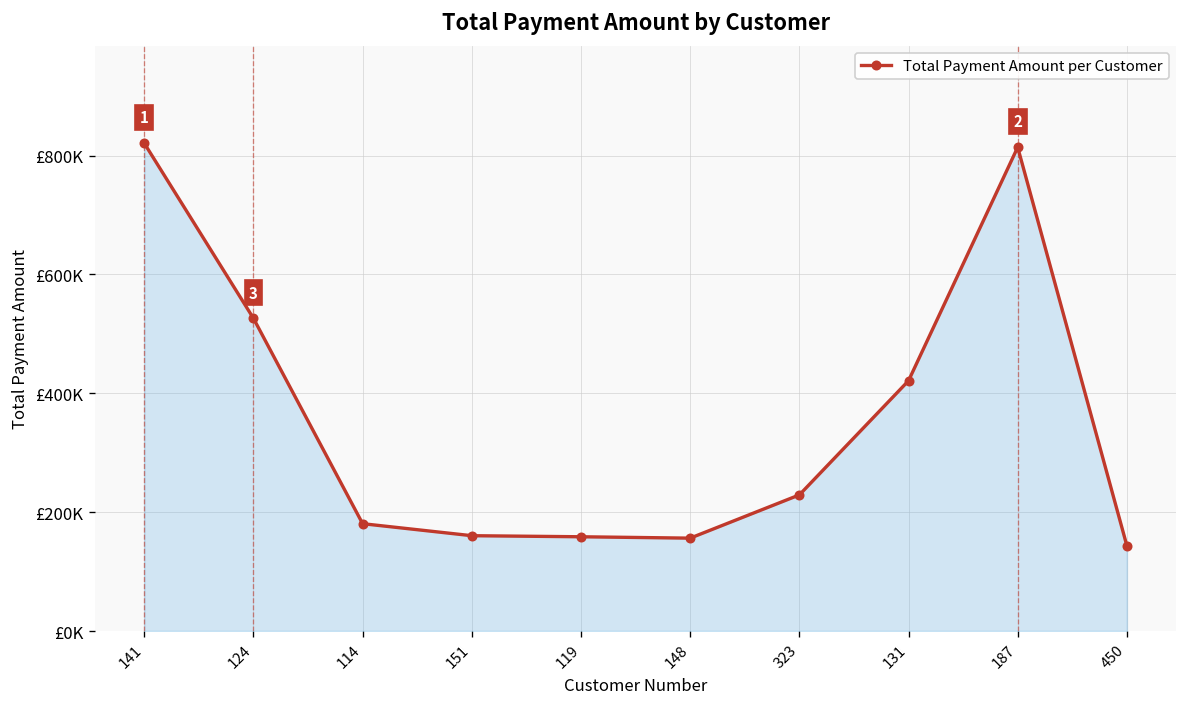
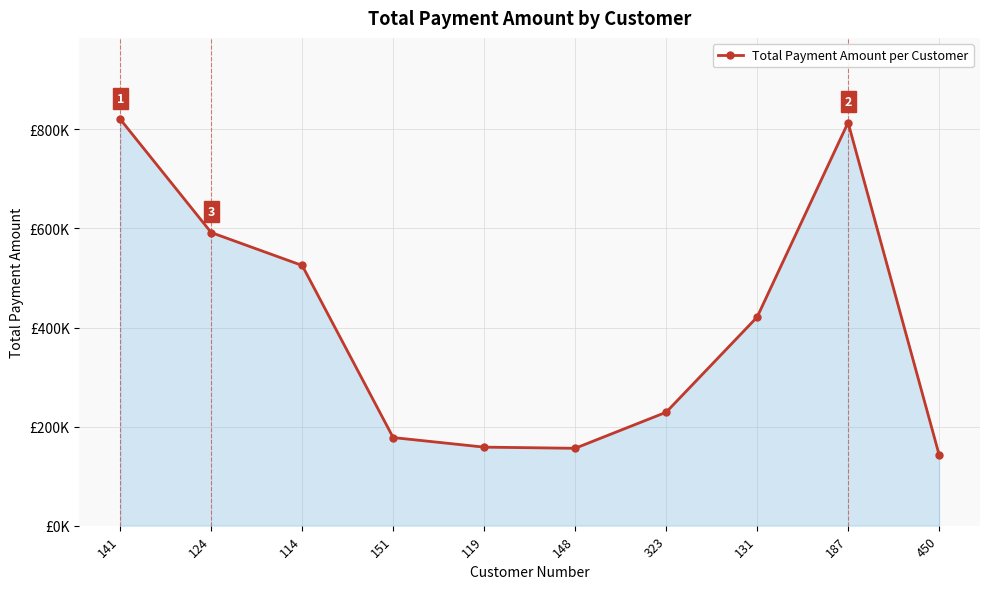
124: £530000 -> £590000
114: £180000 -> £530000
151: £160000 -> £180000
